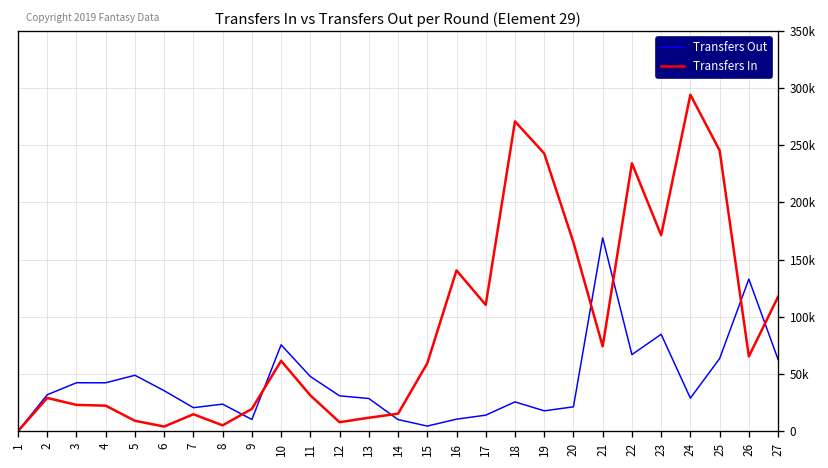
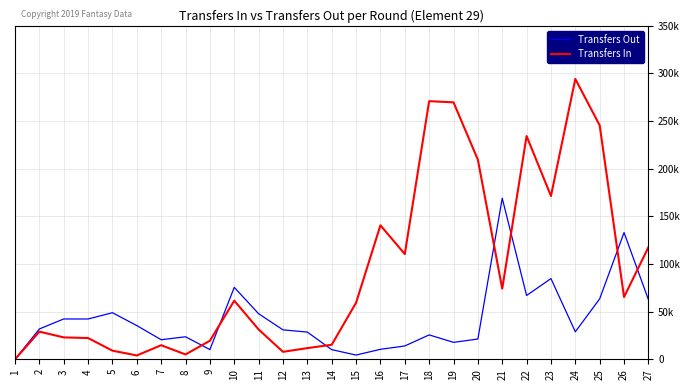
Transfers In, 19: 240000 -> 270000
Transfers In, 20: 170000 -> 210000
